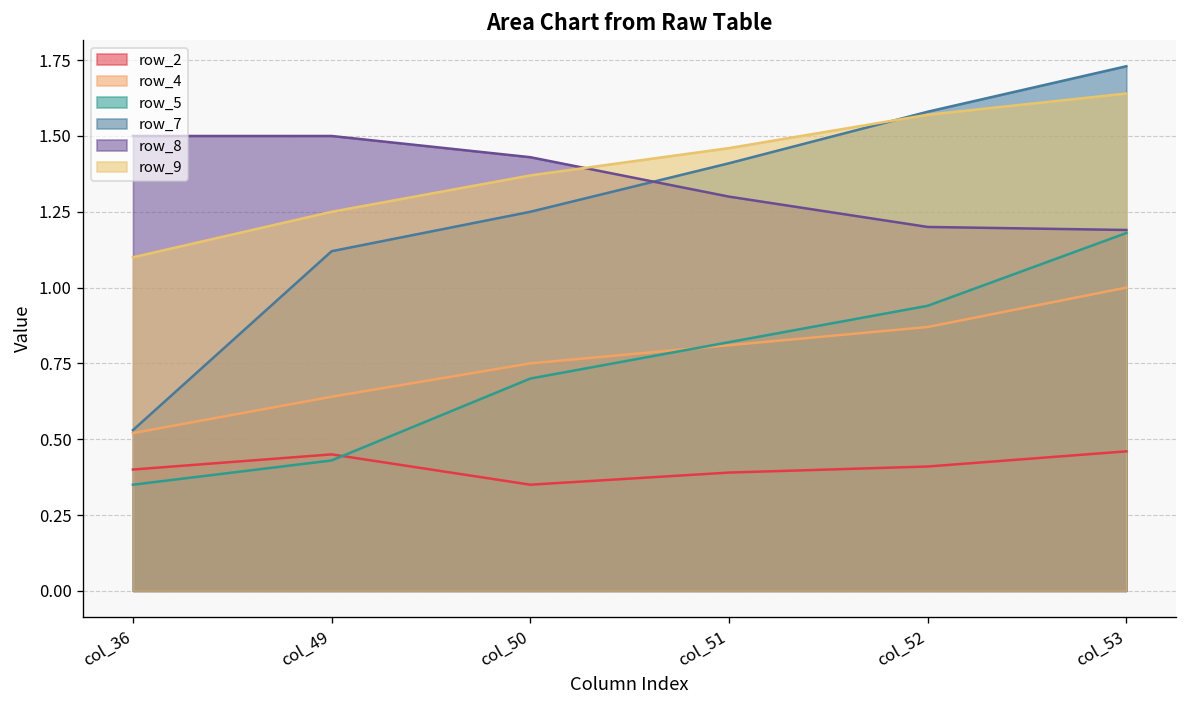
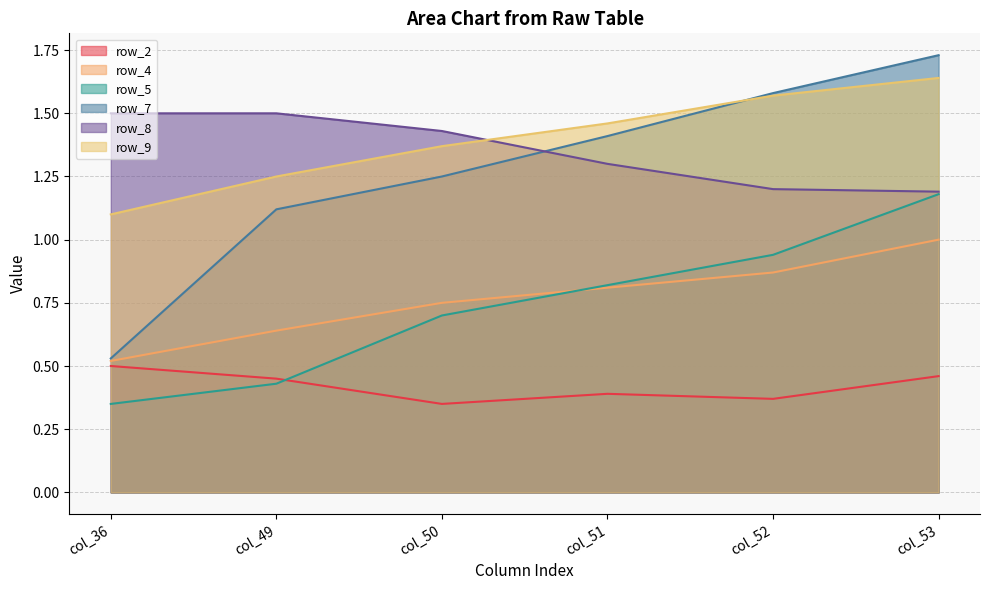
row_2, col_36: 0.4 -> 0.5
row_2, col_52: 0.41 -> 0.37
